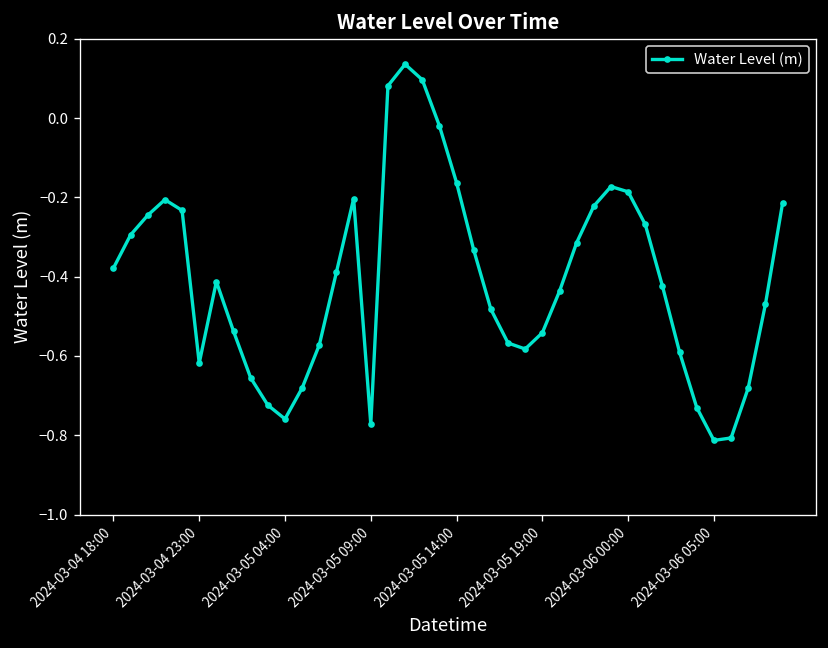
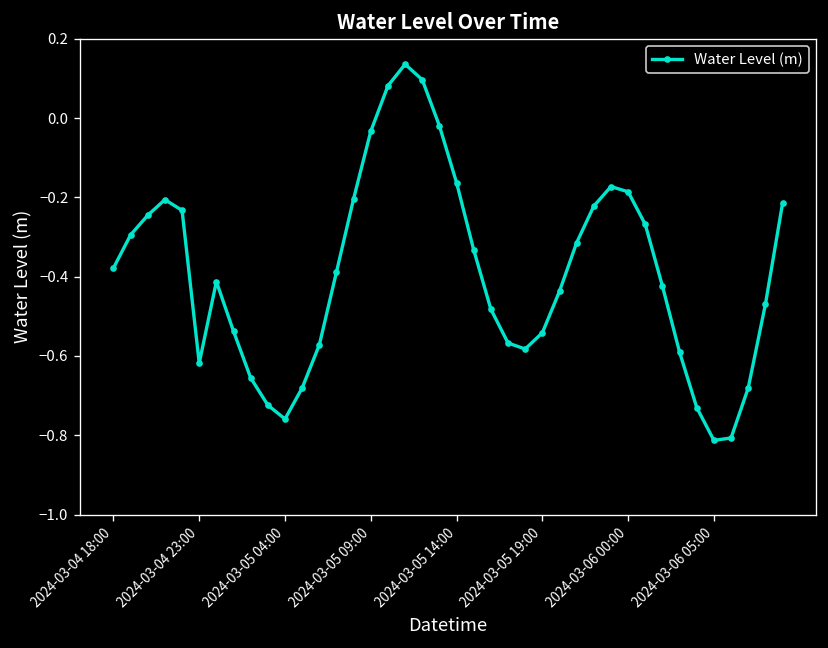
2024-03-05 09:00: -0.77 -> -0.03
